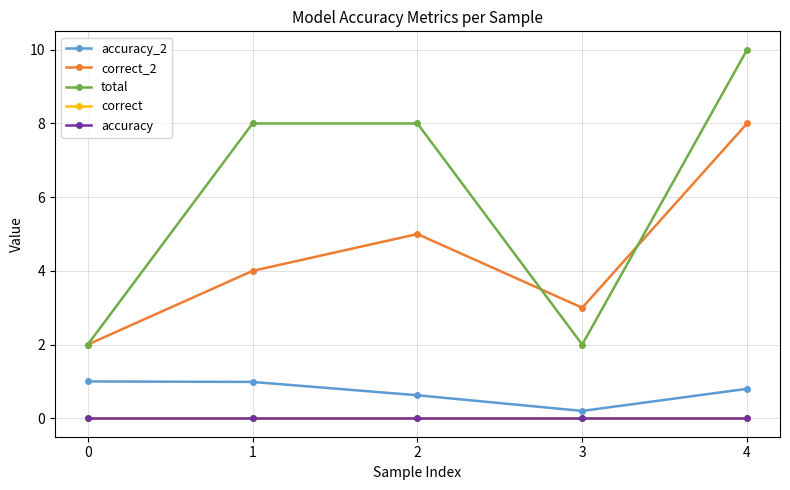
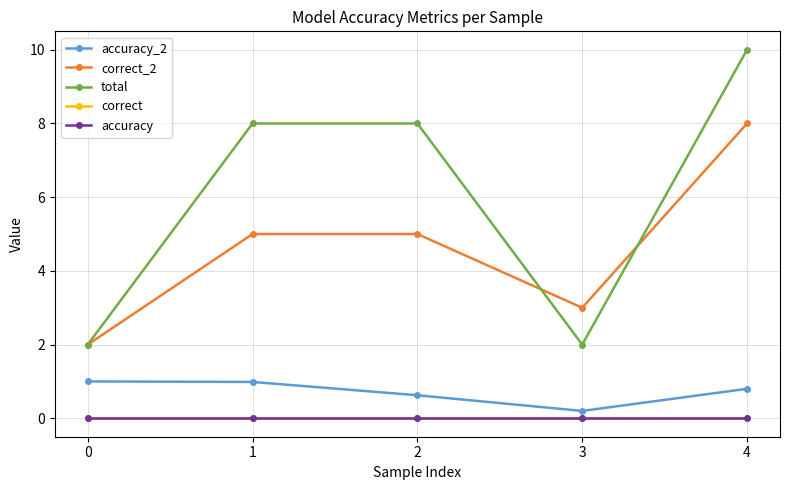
correct_2, 1: 4 -> 5
